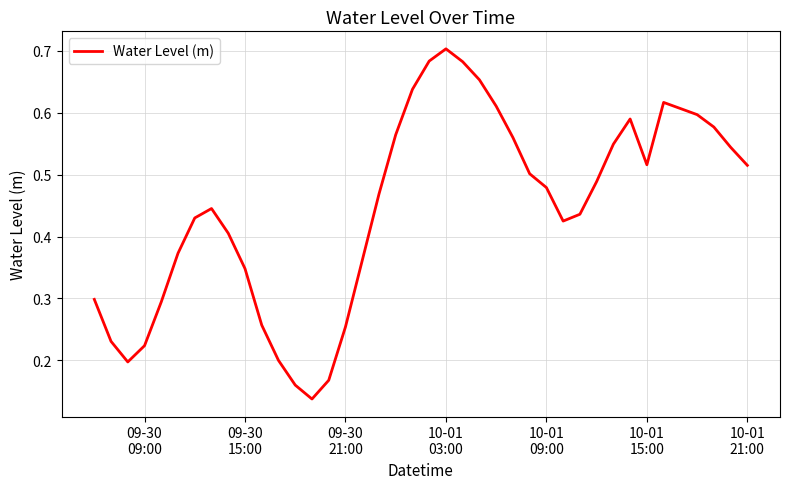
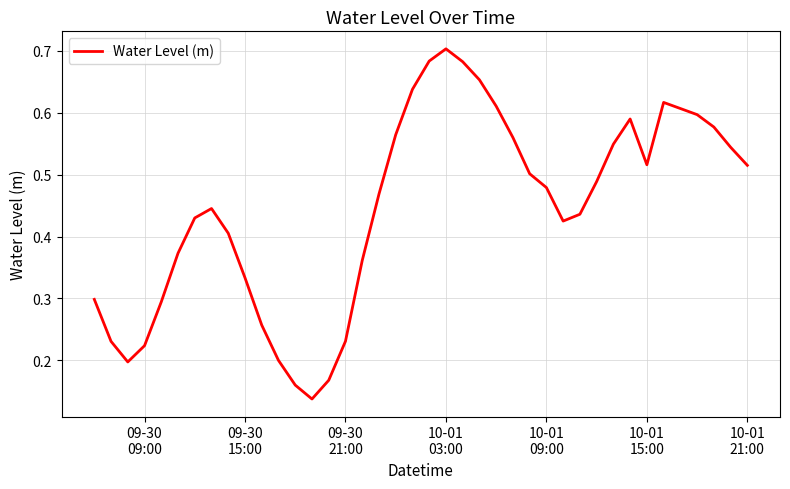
09-30 15:00: 0.35 -> 0.33
09-30 21:00: 0.25 -> 0.23
